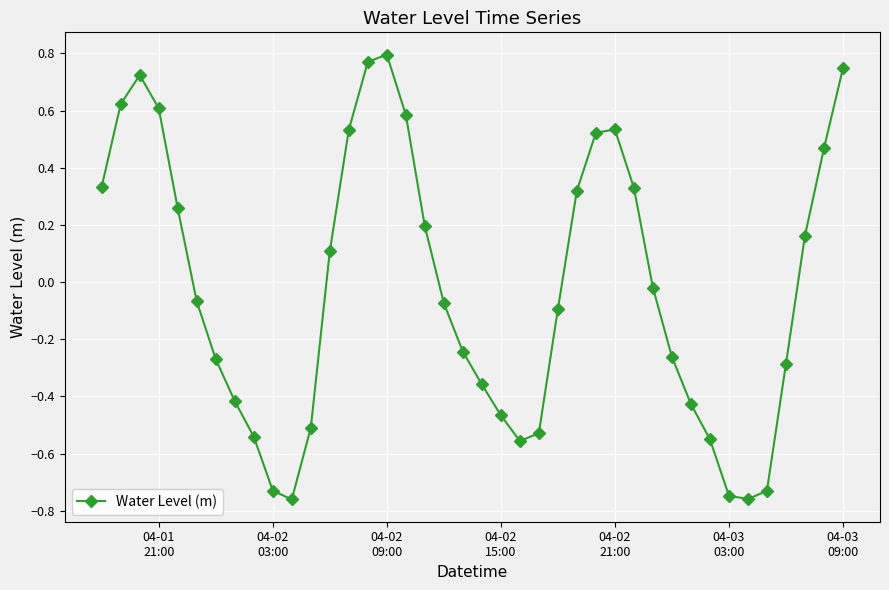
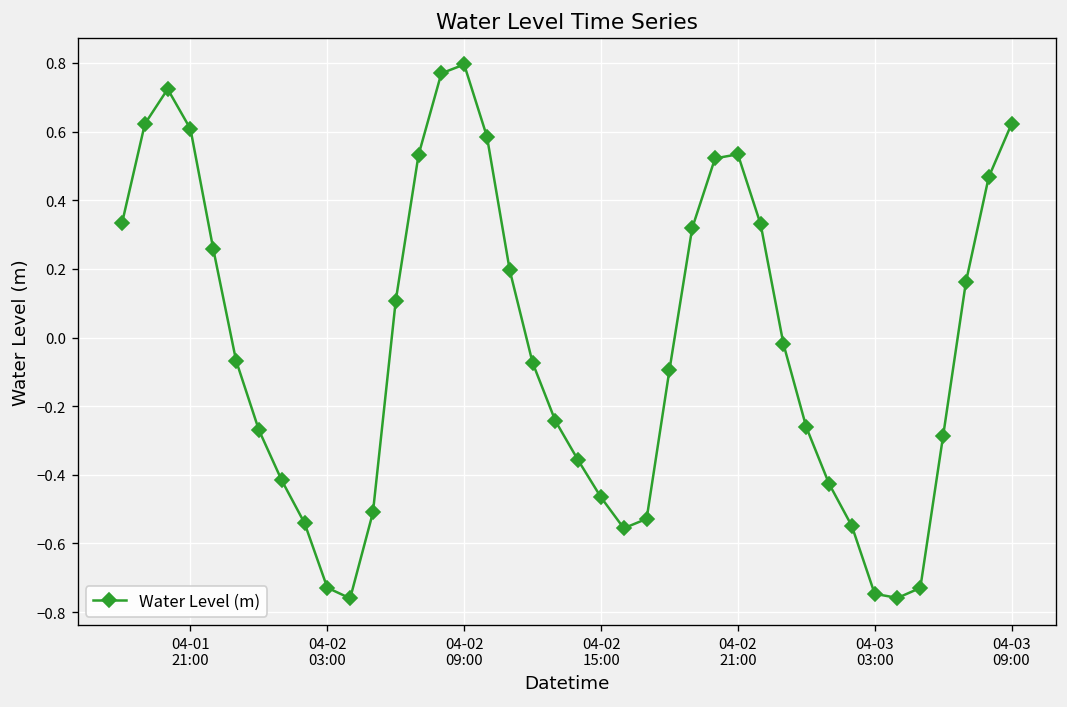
04-03 09:00: 0.75 -> 0.62
